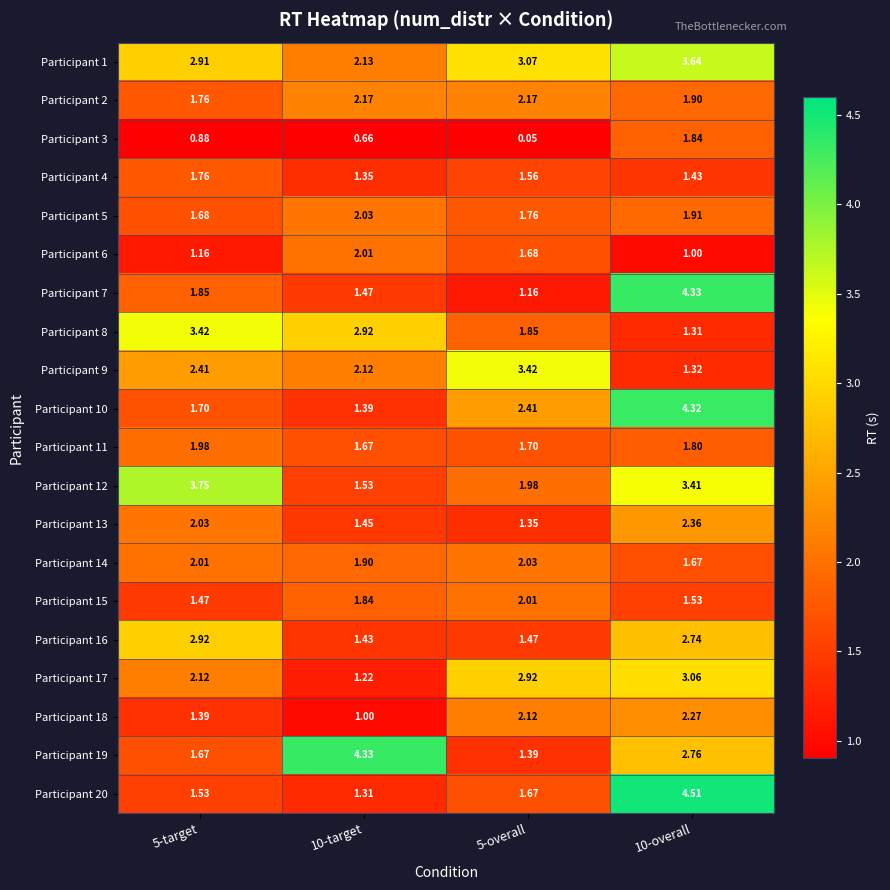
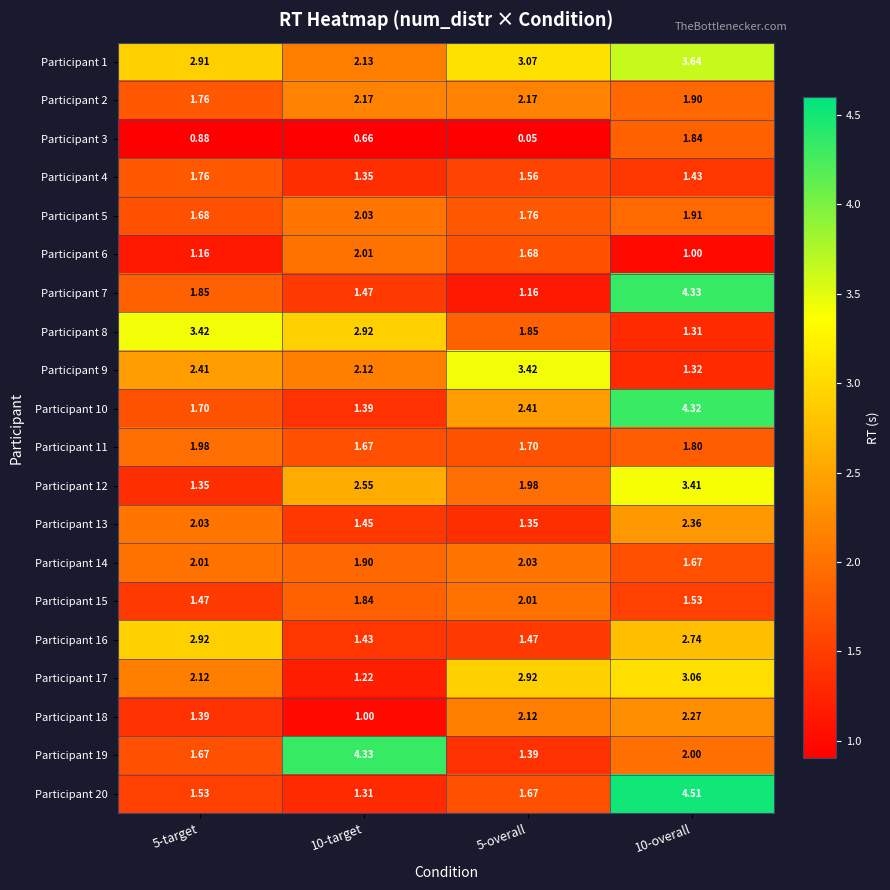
Participant 12, 5-target: 3.75 -> 1.35
Participant 12, 10-target: 1.53 -> 2.55
Participant 19, 10-overall: 2.76 -> 2.00
